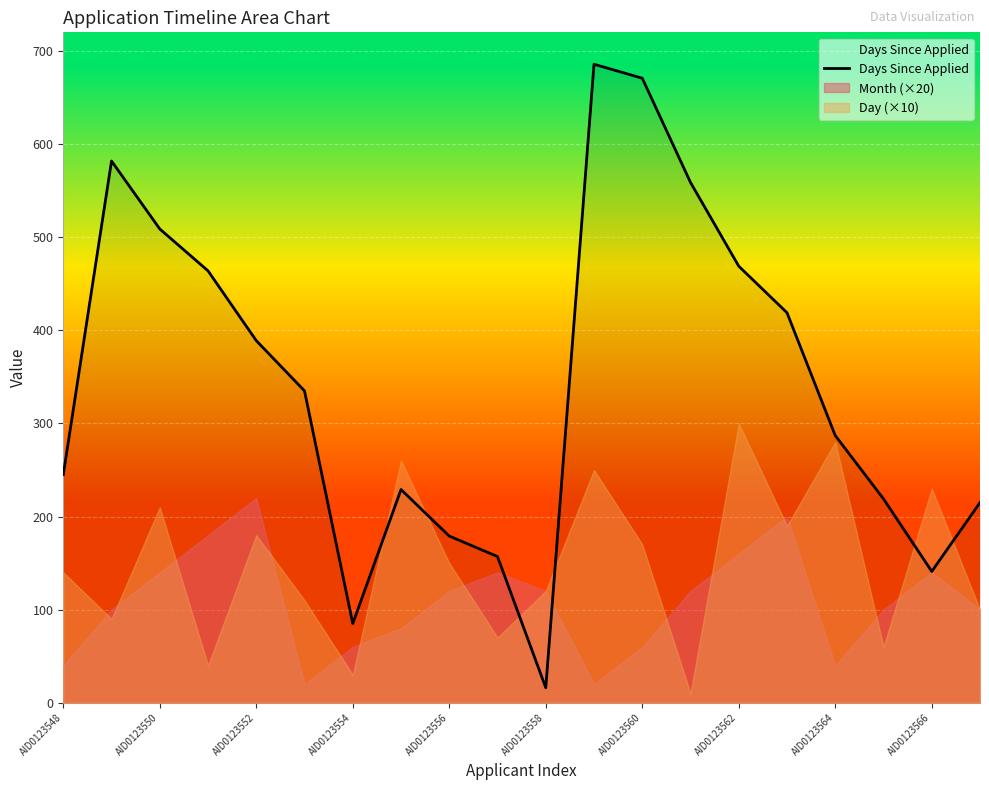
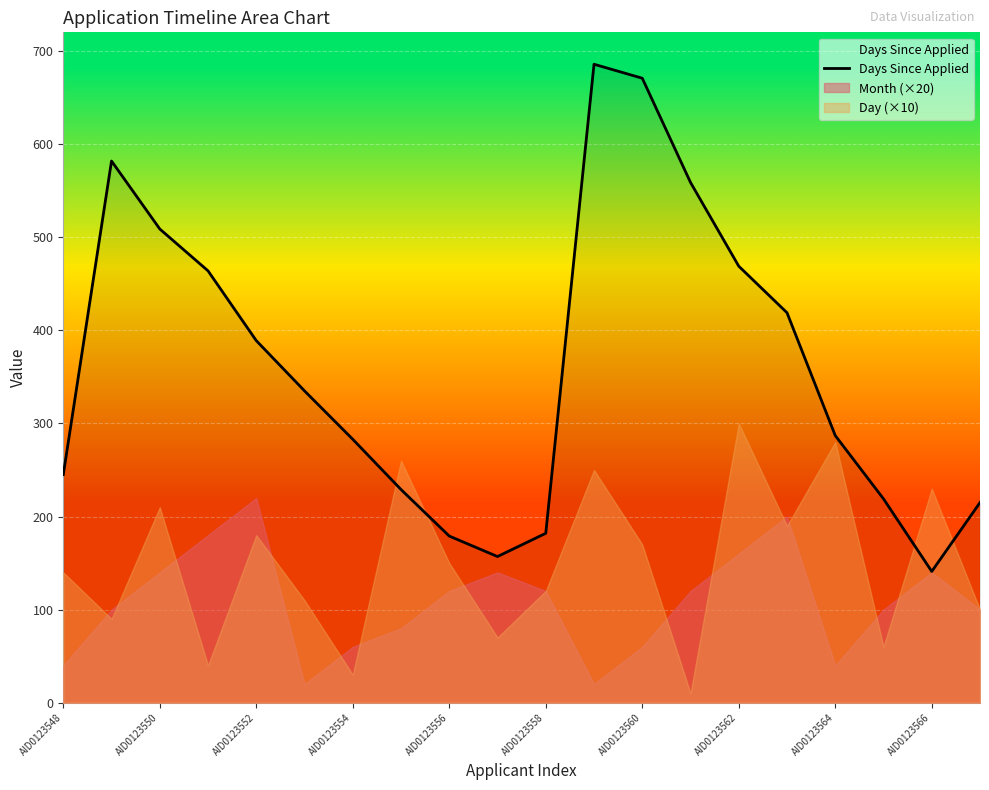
Days Since Applied, AID0123554: 90 -> 280
Days Since Applied, AID0123558: 20 -> 180
